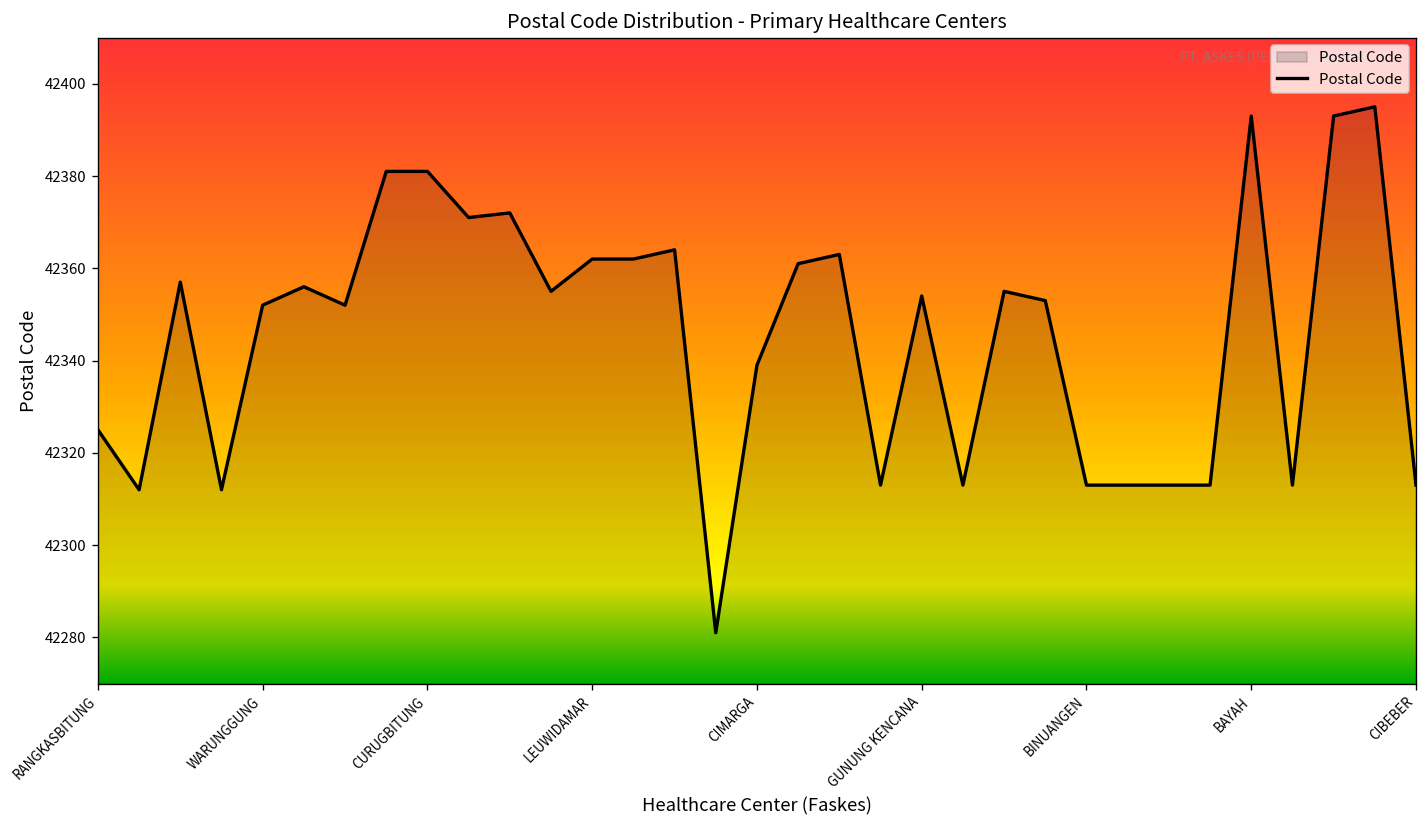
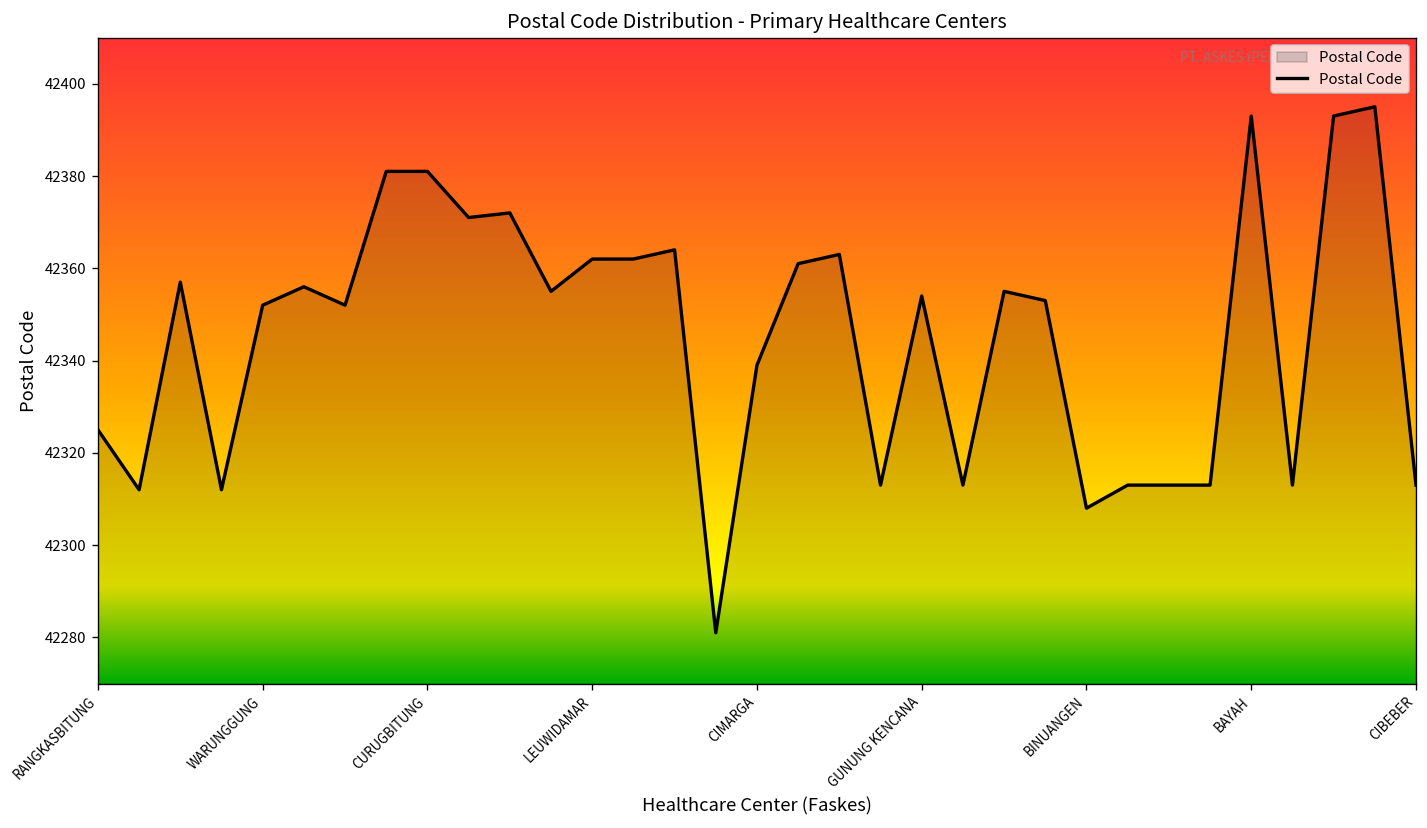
BINUANGEN: 42313 -> 42308
